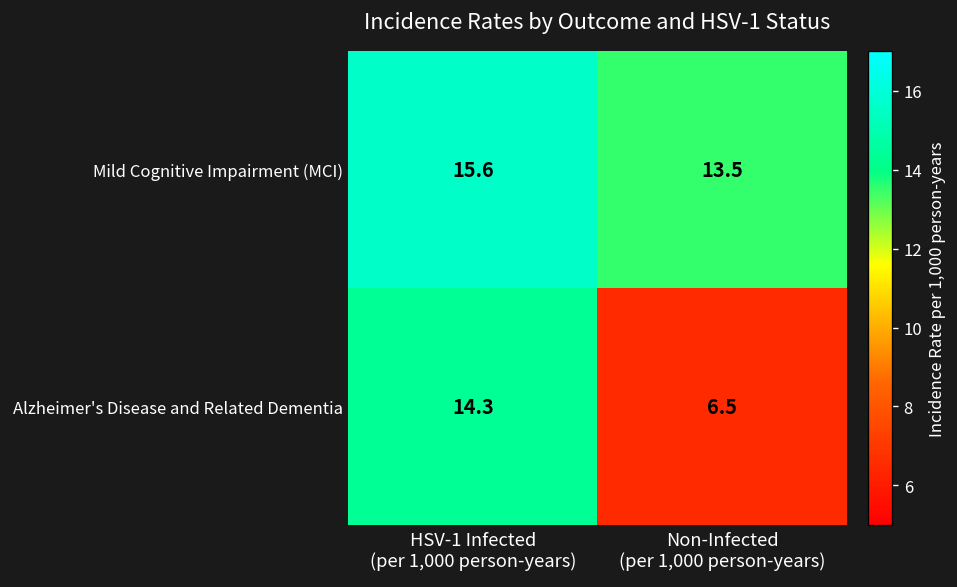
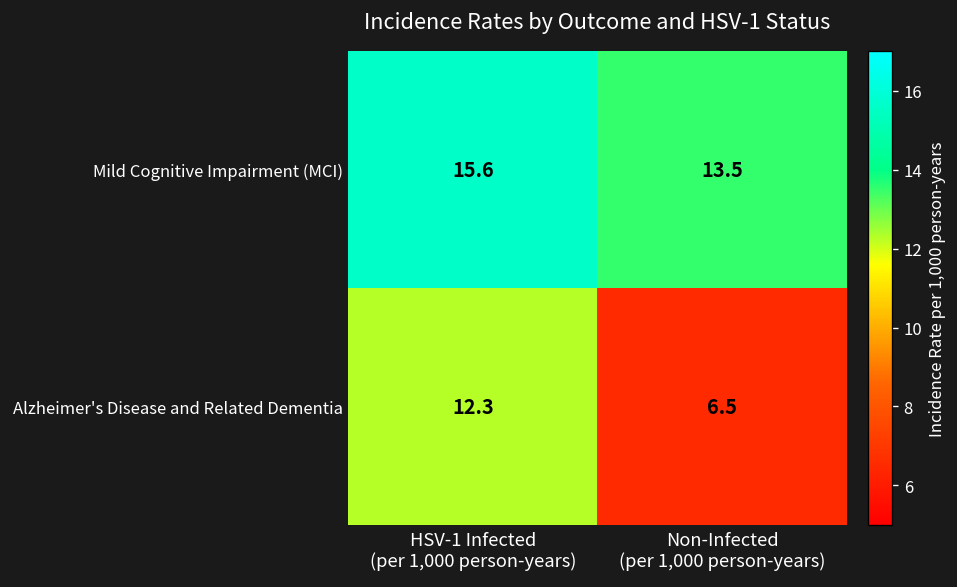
Alzheimer's Disease and Related Dementia, HSV-1 Infected (per 1,000 person-years): 14.3 -> 12.3
